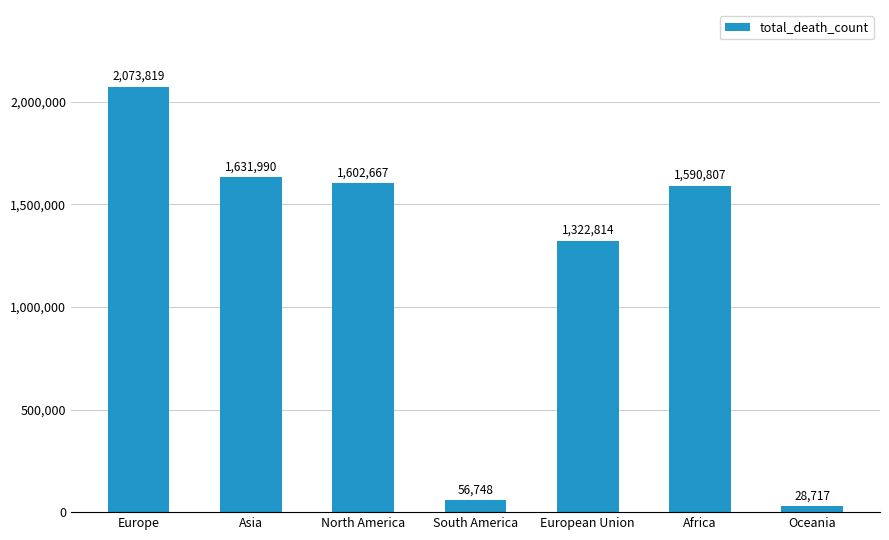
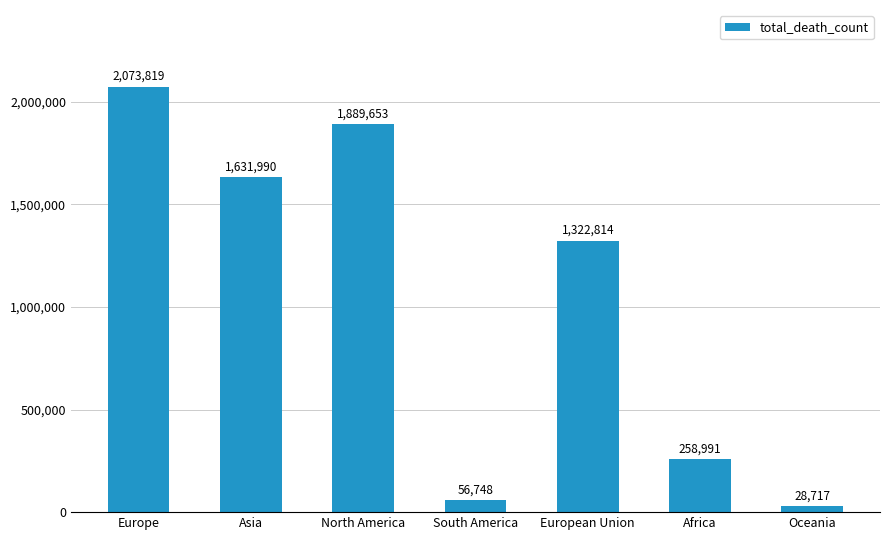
North America: 1,602,667 -> 1,889,653
Africa: 1,590,807 -> 258,991
